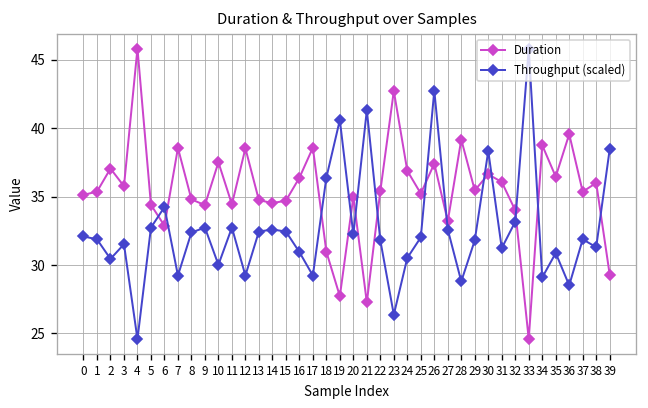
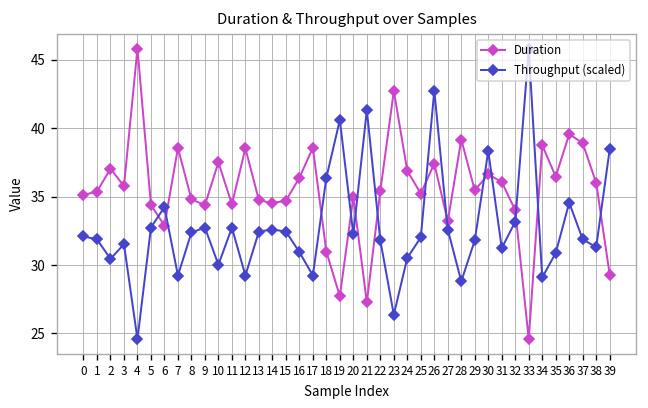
Throughput (scaled), 36: 28.5 -> 34.6
Duration, 37: 35.4 -> 38.9
